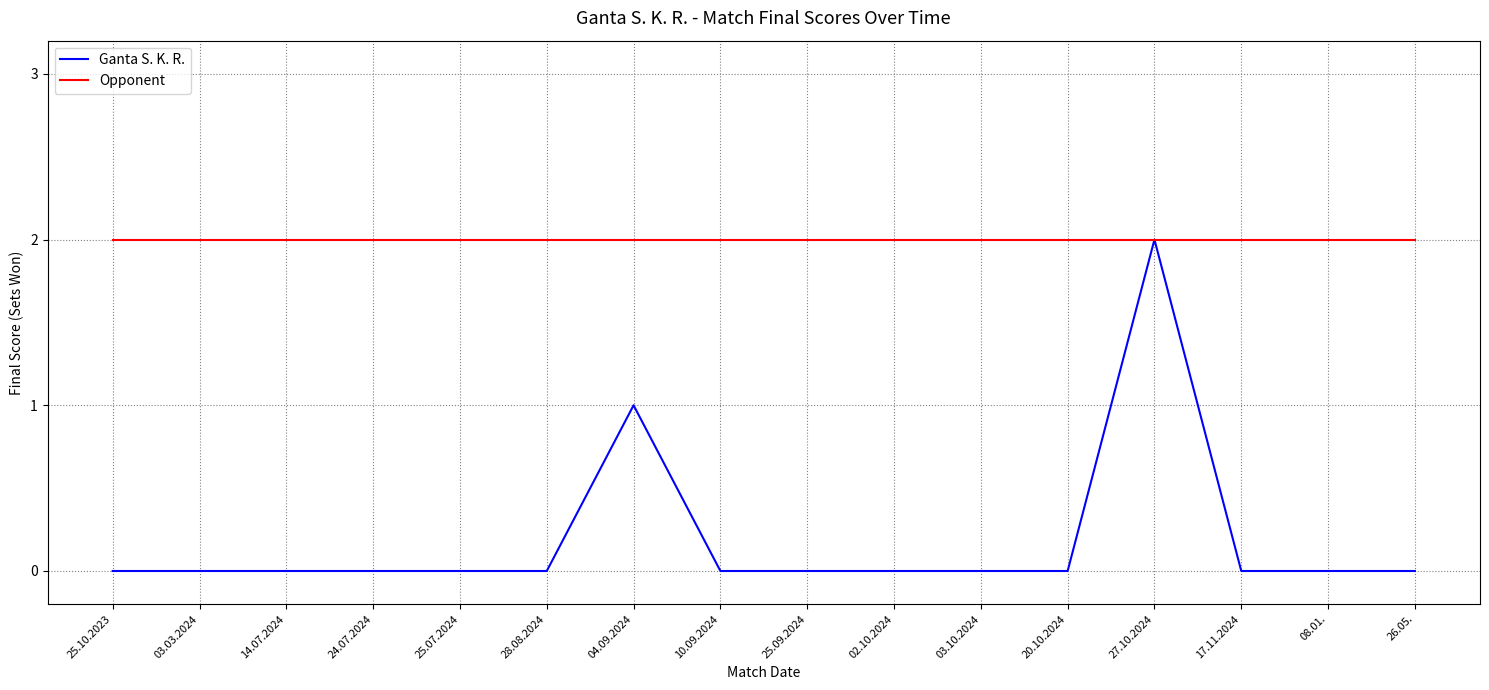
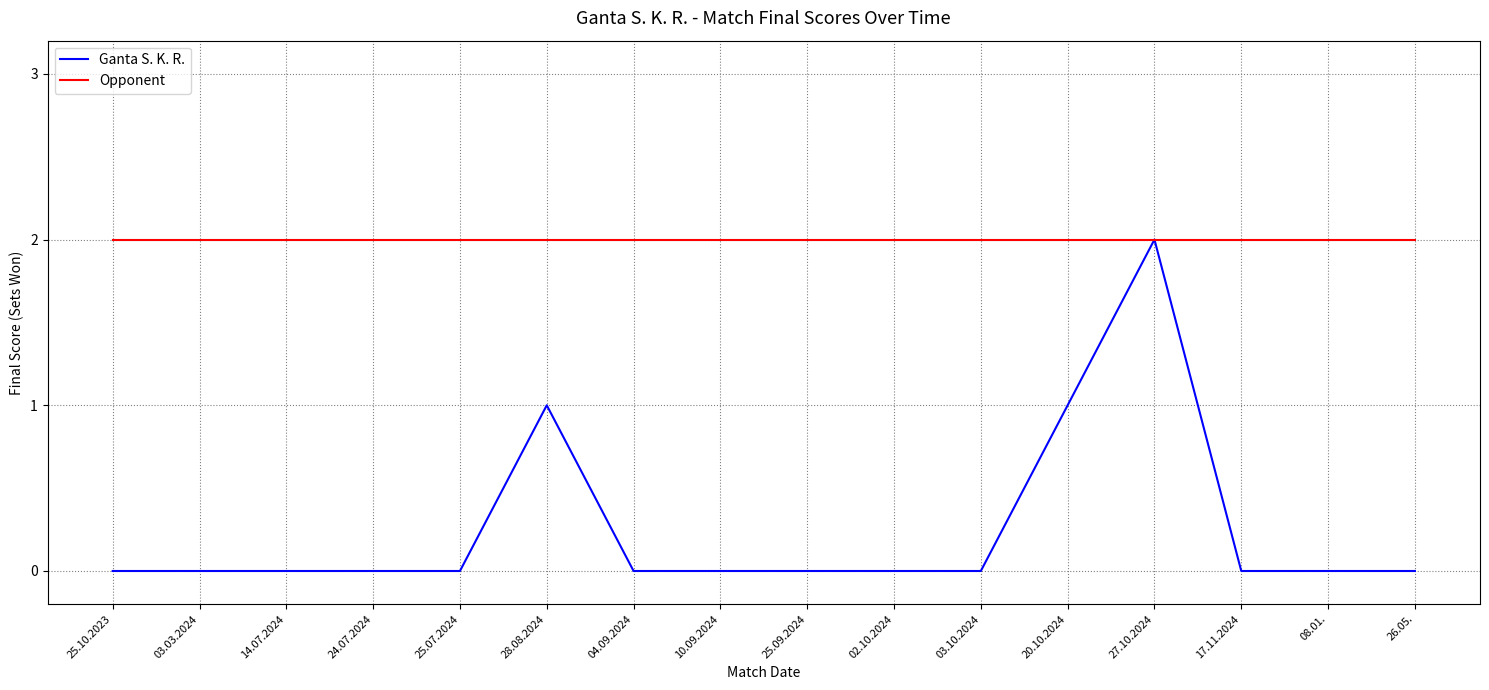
Ganta S. K. R., 28.08.2024: 0 -> 1
Ganta S. K. R., 04.09.2024: 1 -> 0
Ganta S. K. R., 20.10.2024: 0 -> 1
